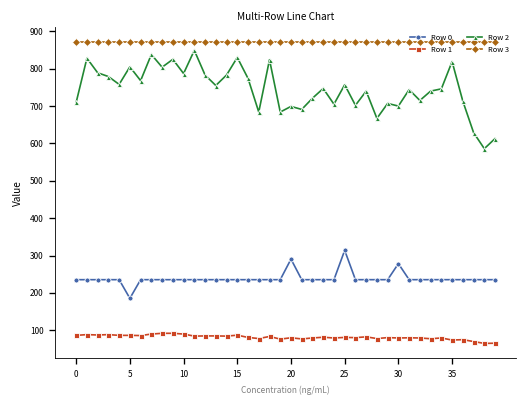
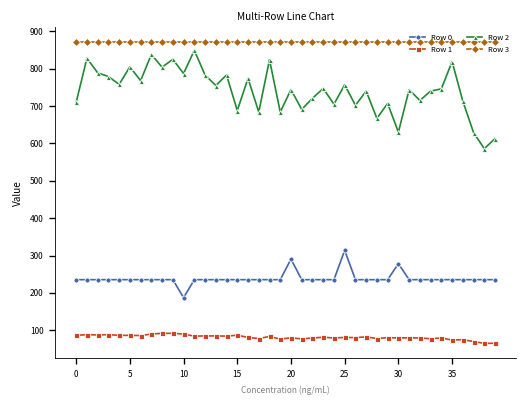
Row 0, 5: 190 -> 240
Row 0, 10: 240 -> 190
Row 2, 15: 830 -> 690
Row 2, 20: 700 -> 740
Row 2, 30: 700 -> 630
